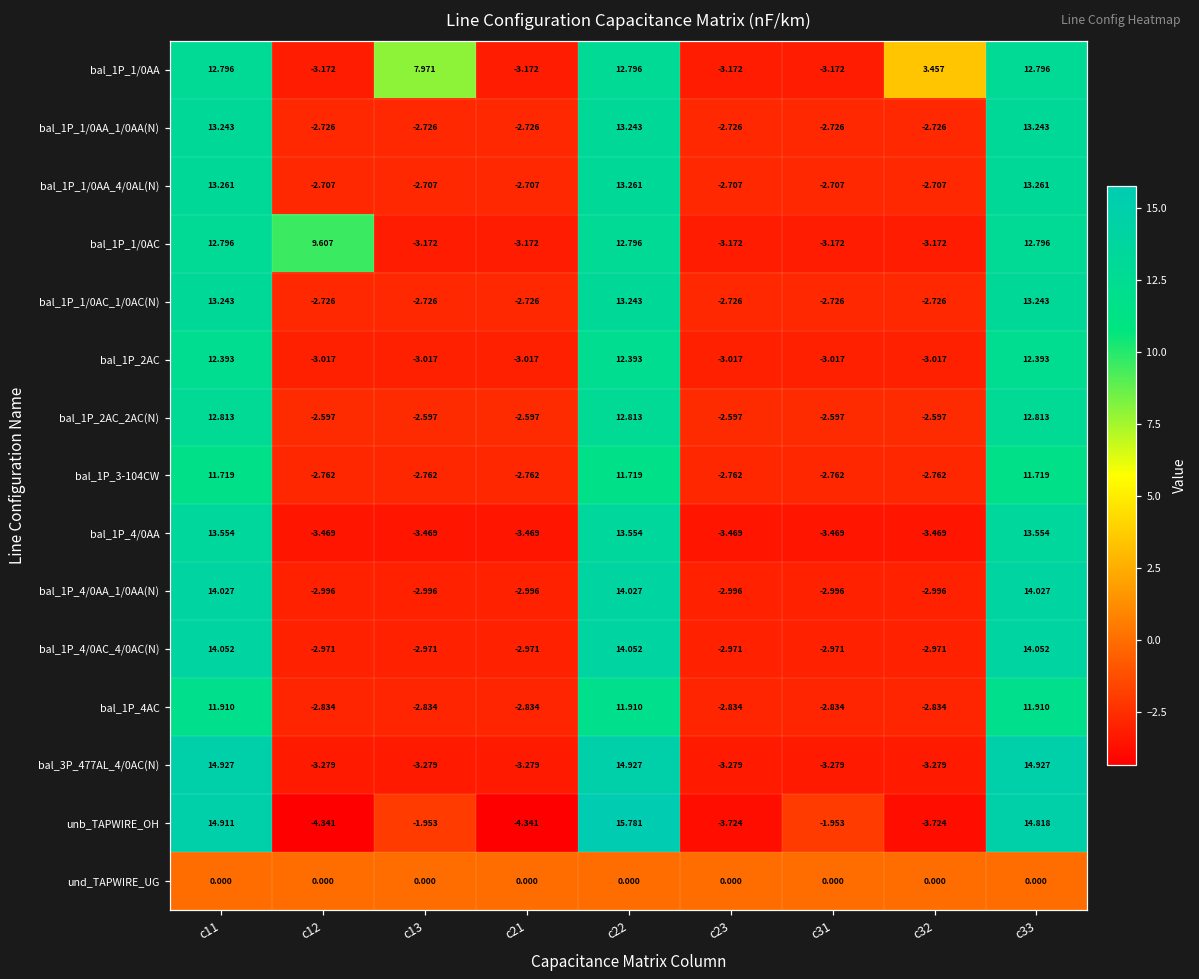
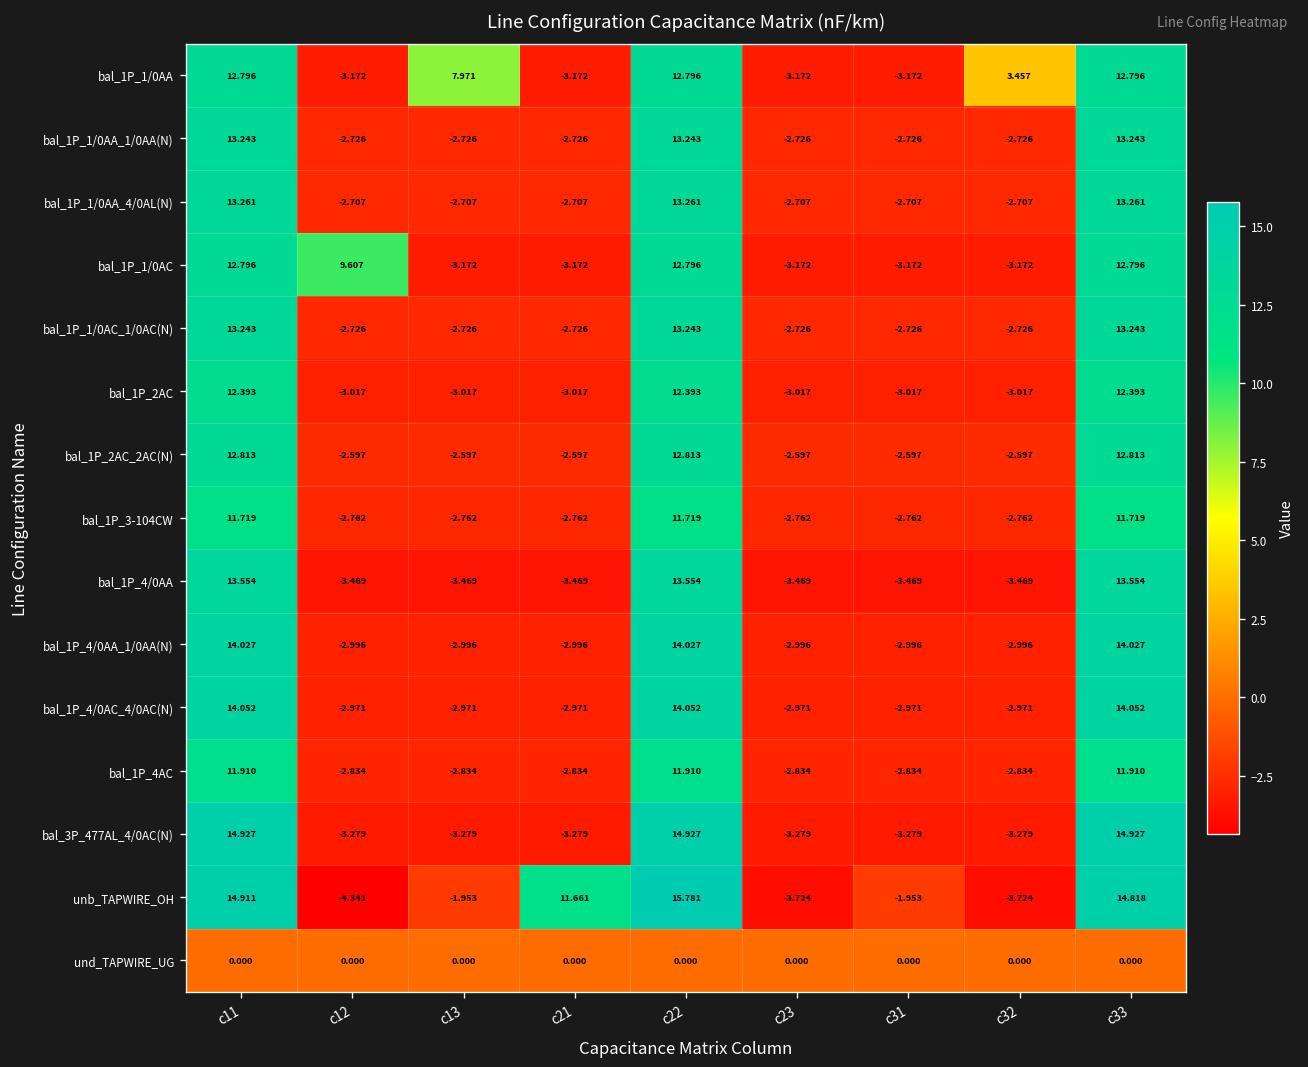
unb_TAPWIRE_OH, c21: -4.341 -> 11.661
